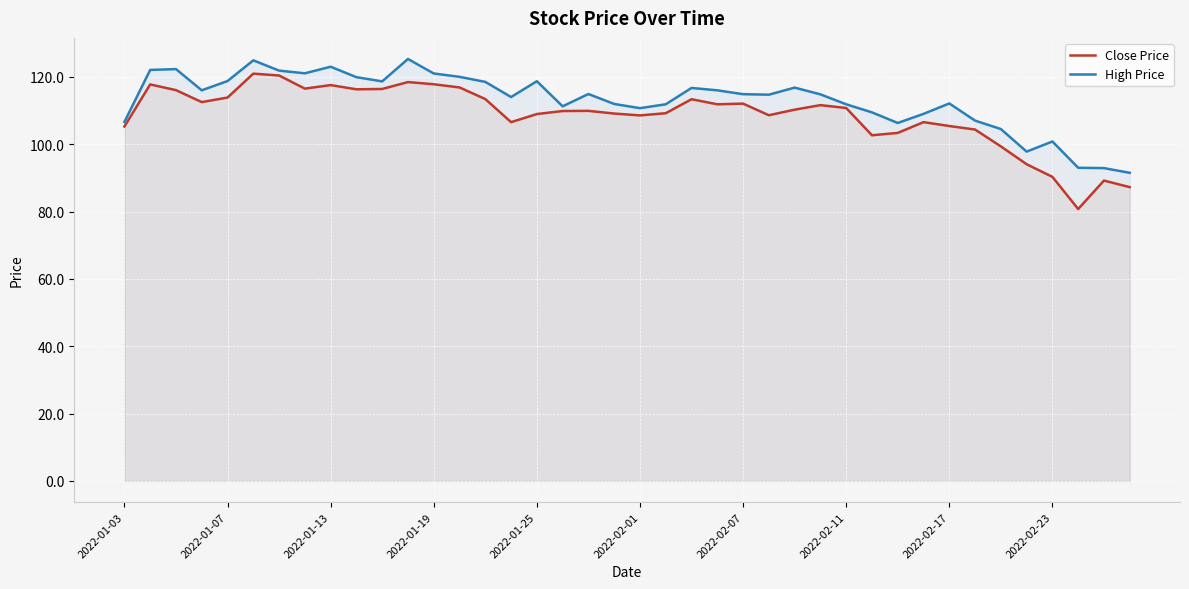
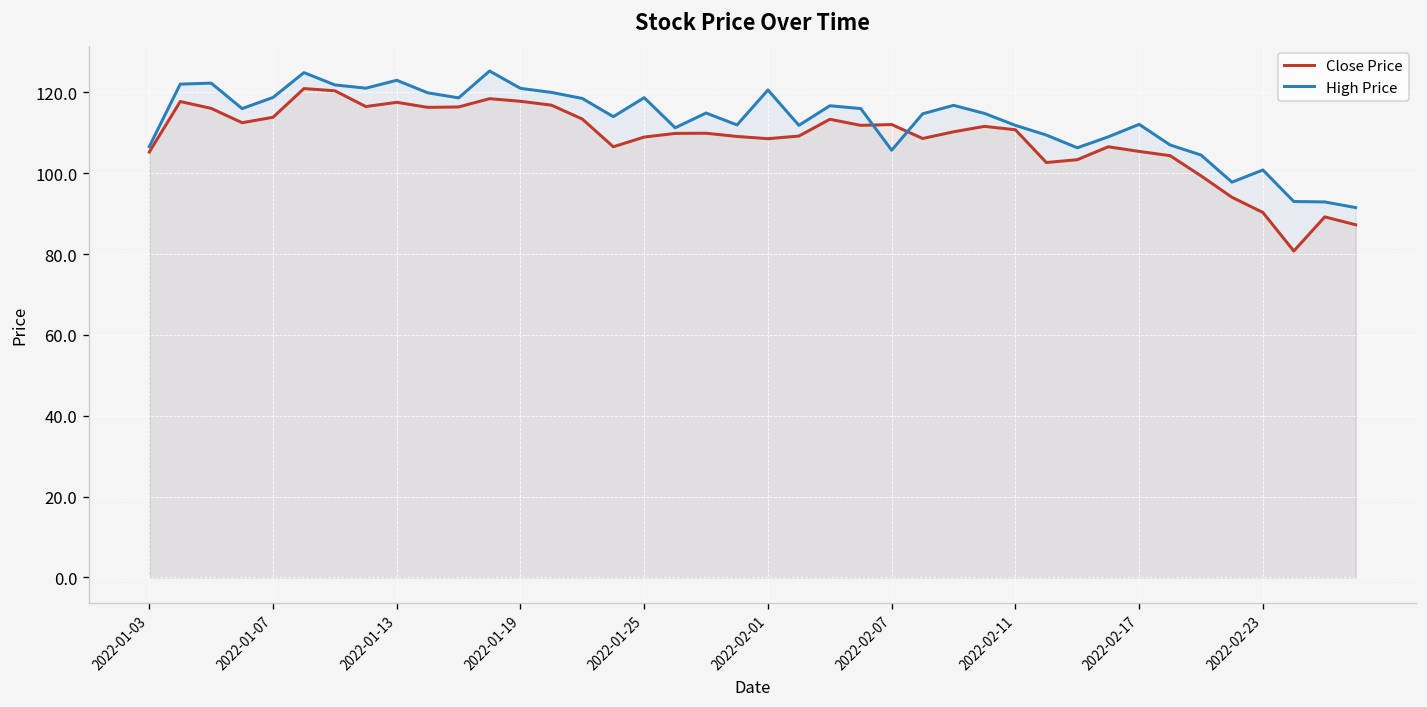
High Price, 2022-02-01: 111 -> 121
High Price, 2022-02-07: 115 -> 106
